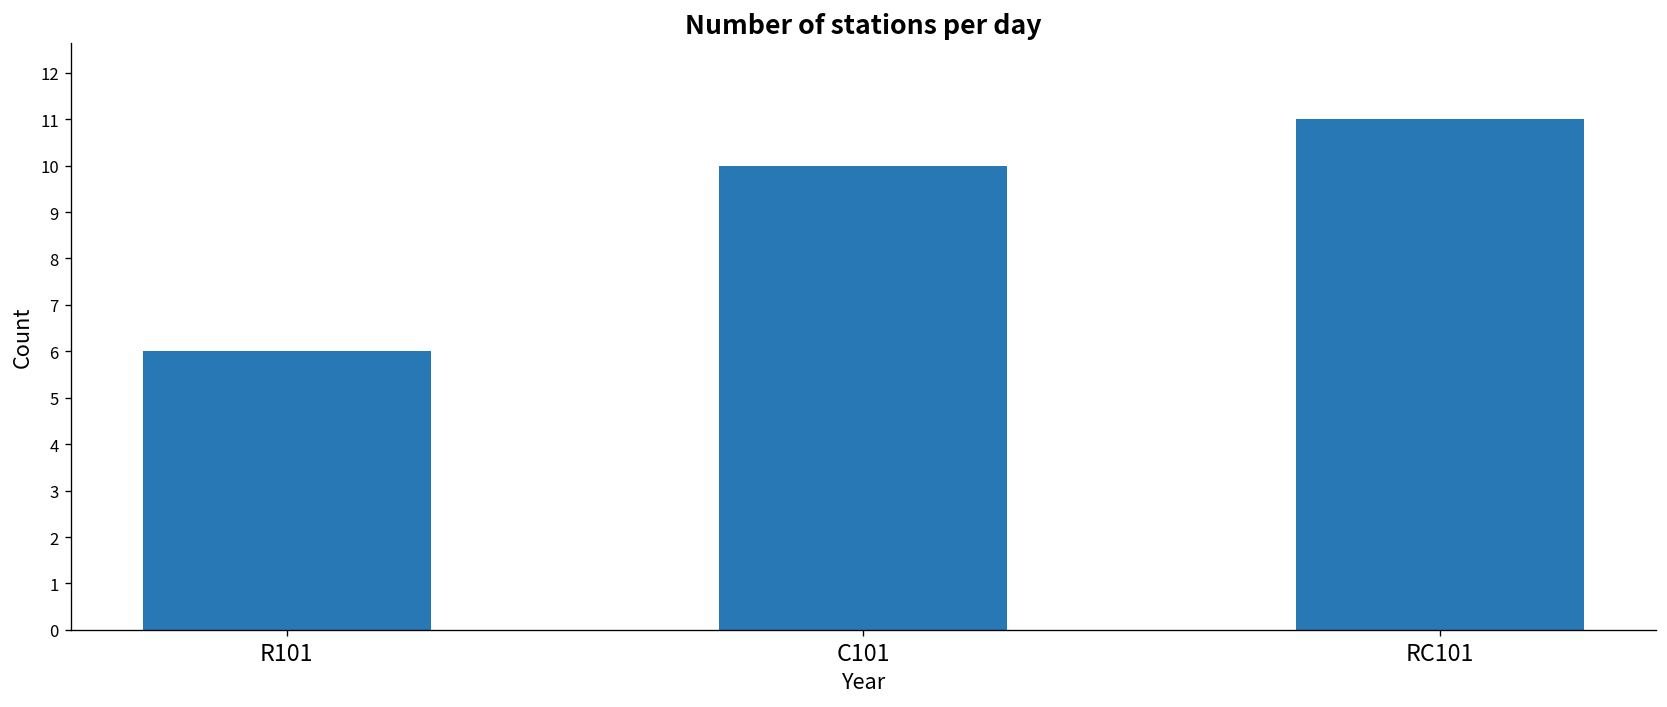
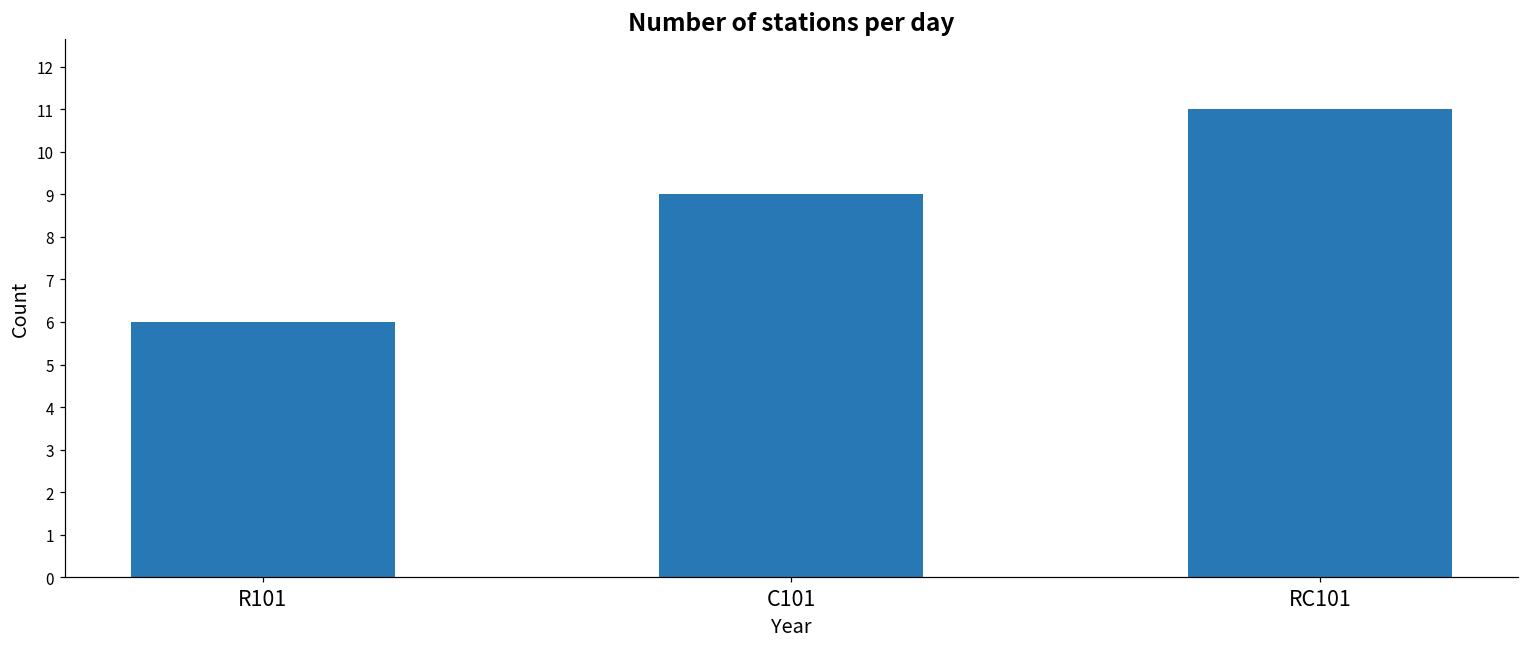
C101: 10 -> 9
